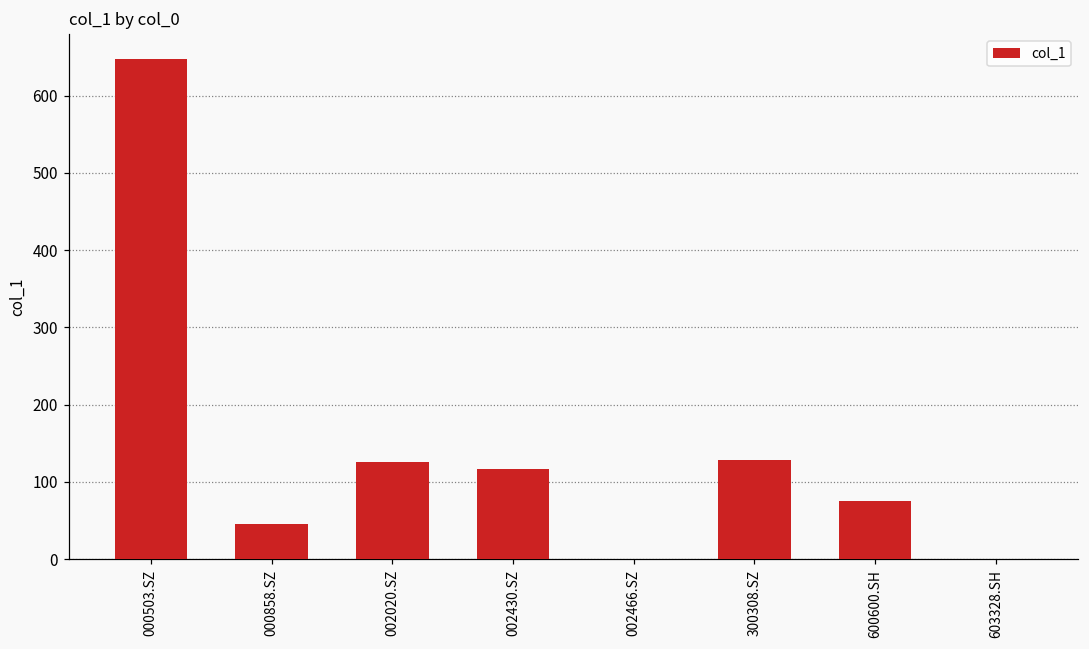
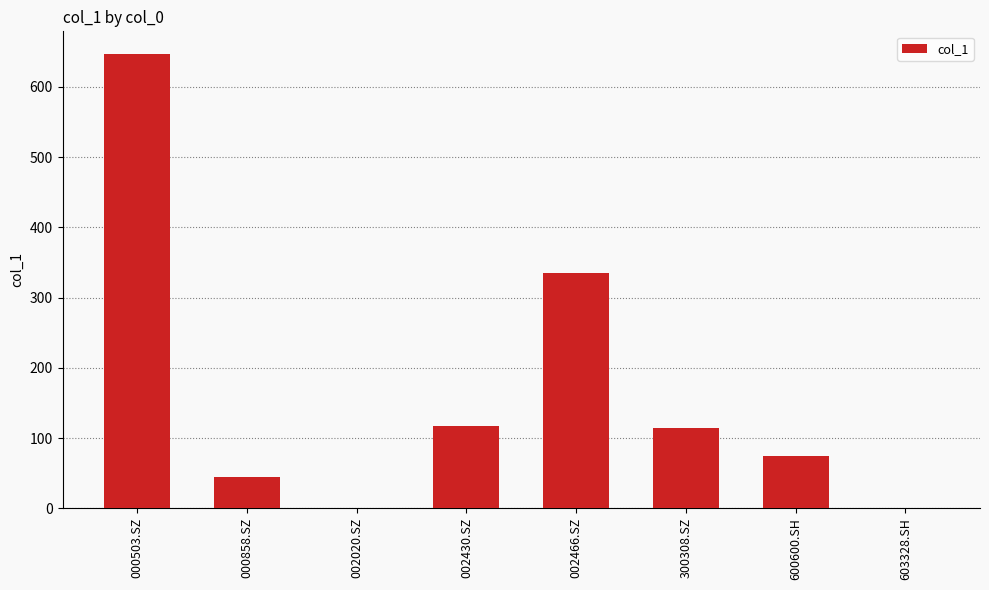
002020.SZ: 130 -> 0
002466.SZ: 0 -> 340
300308.SZ: 130 -> 110
